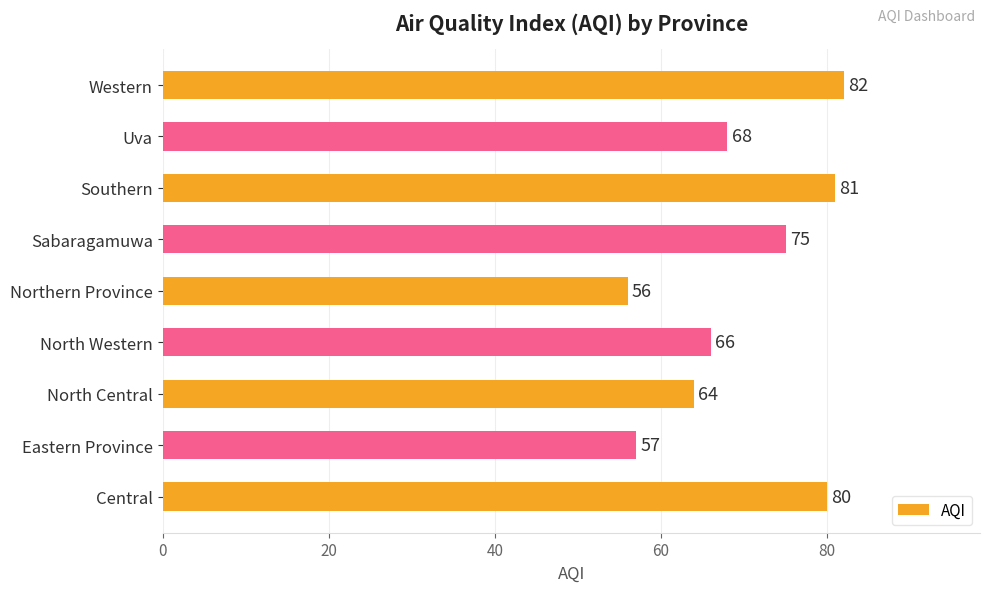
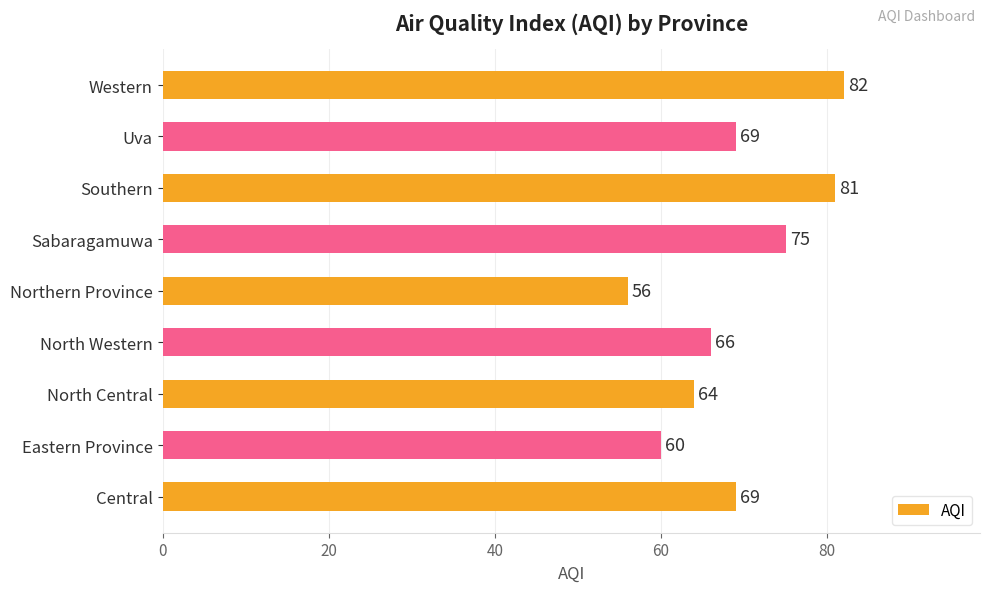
Uva: 68 -> 69
Eastern Province: 57 -> 60
Central: 80 -> 69
